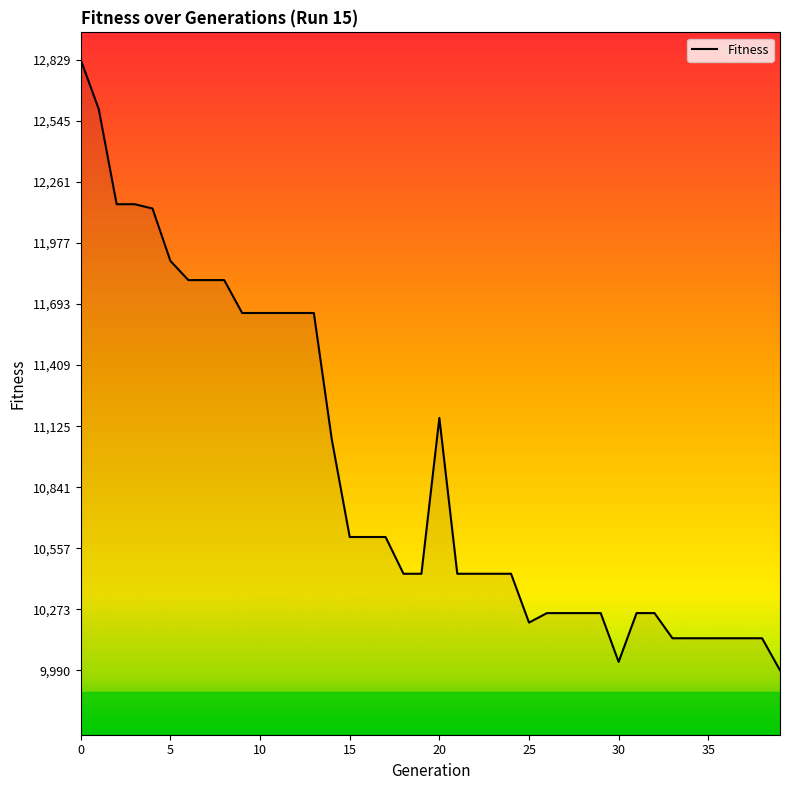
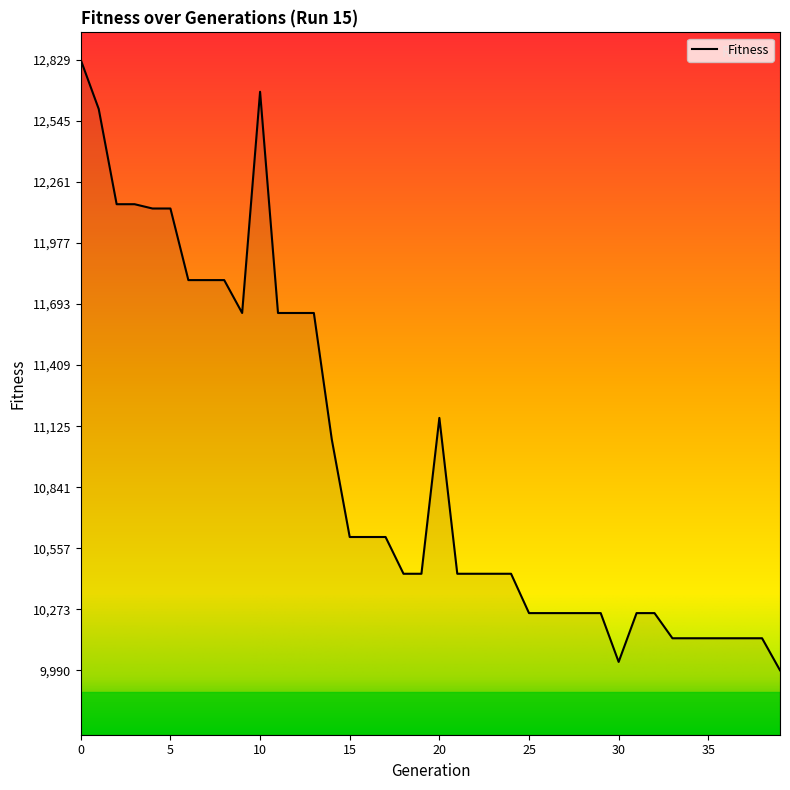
5: 11,890 -> 12,140
10: 11,650 -> 12,680
25: 10,210 -> 10,260
